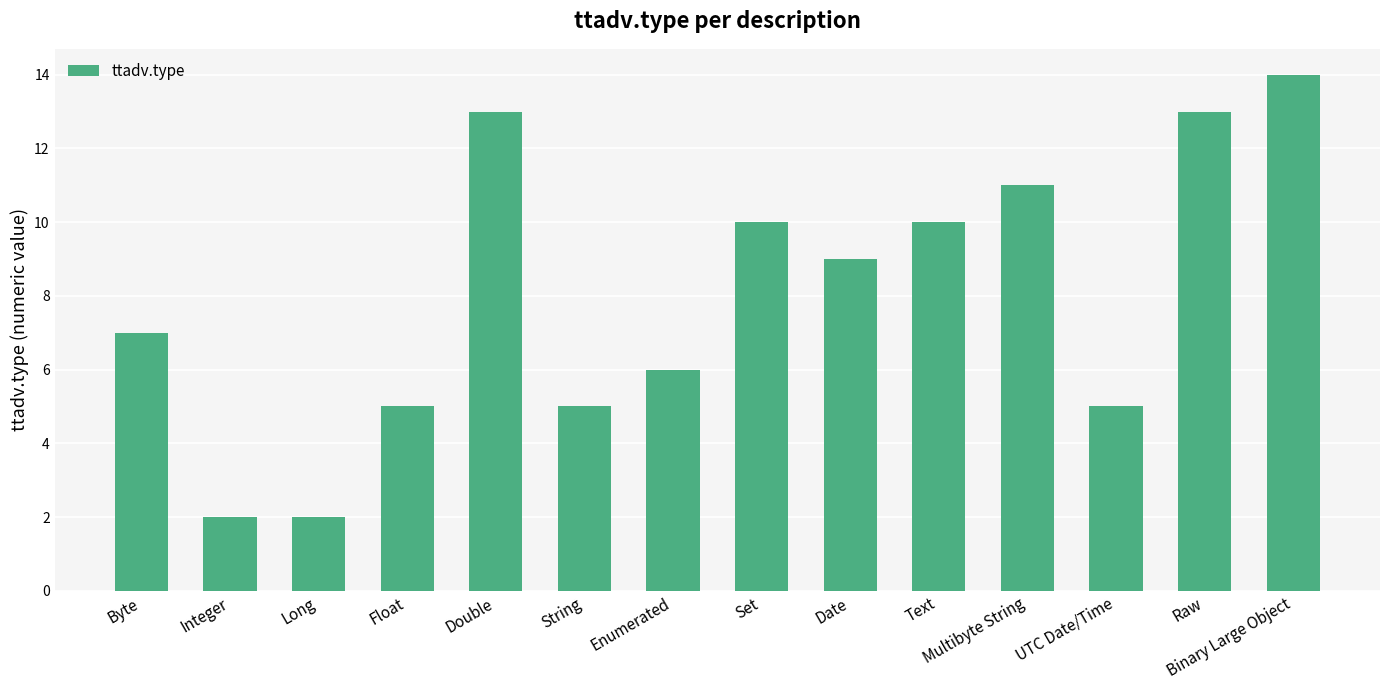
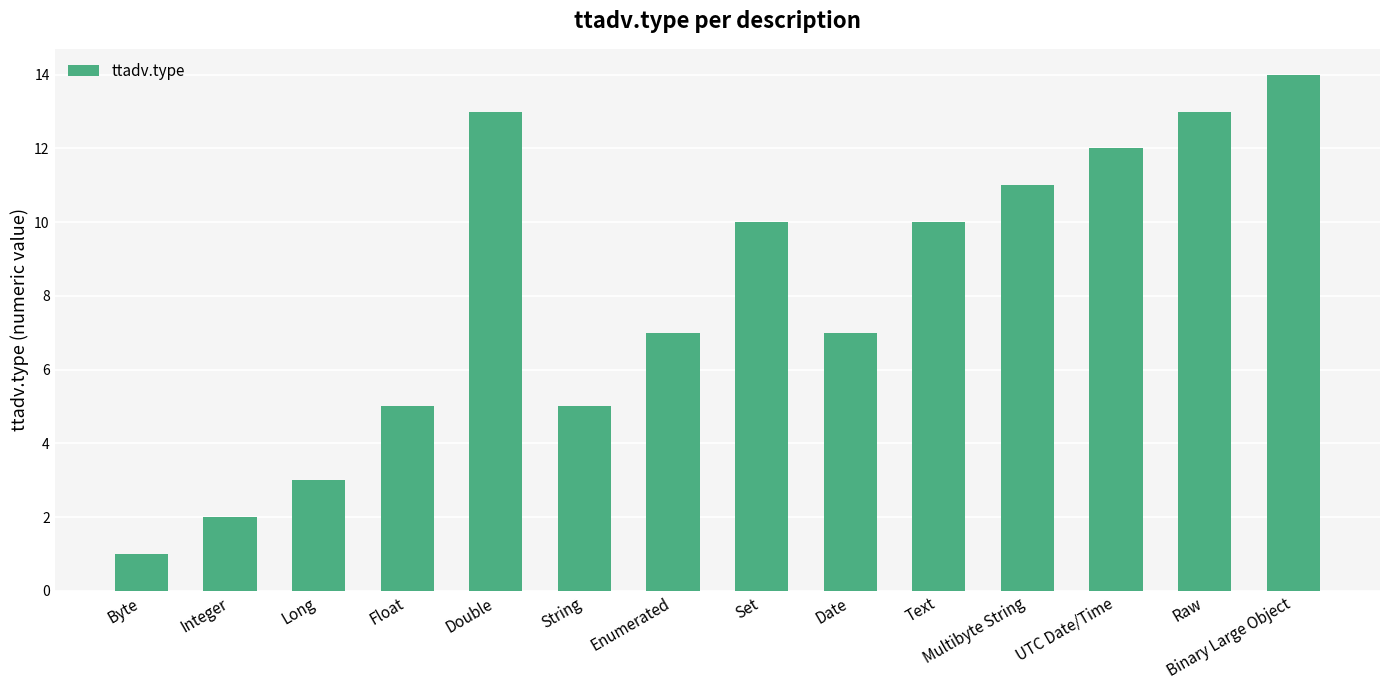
Byte: 7 -> 1
Long: 2 -> 3
Enumerated: 6 -> 7
Date: 9 -> 7
UTC Date/Time: 5 -> 12
